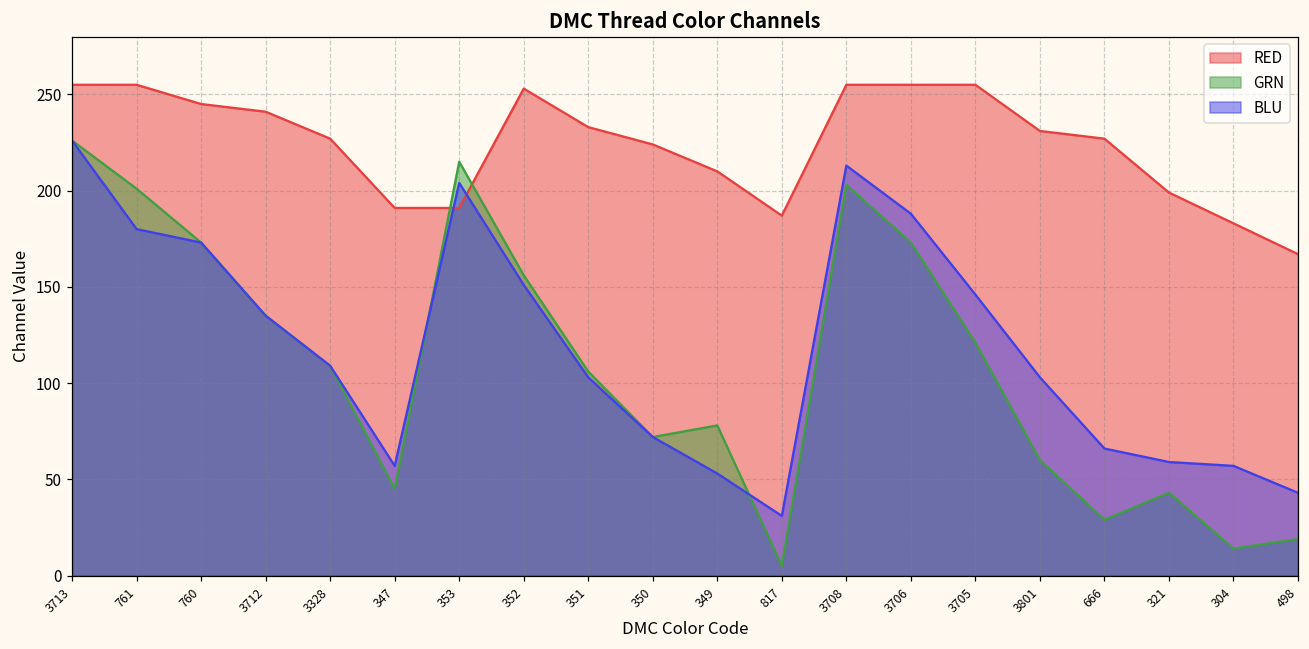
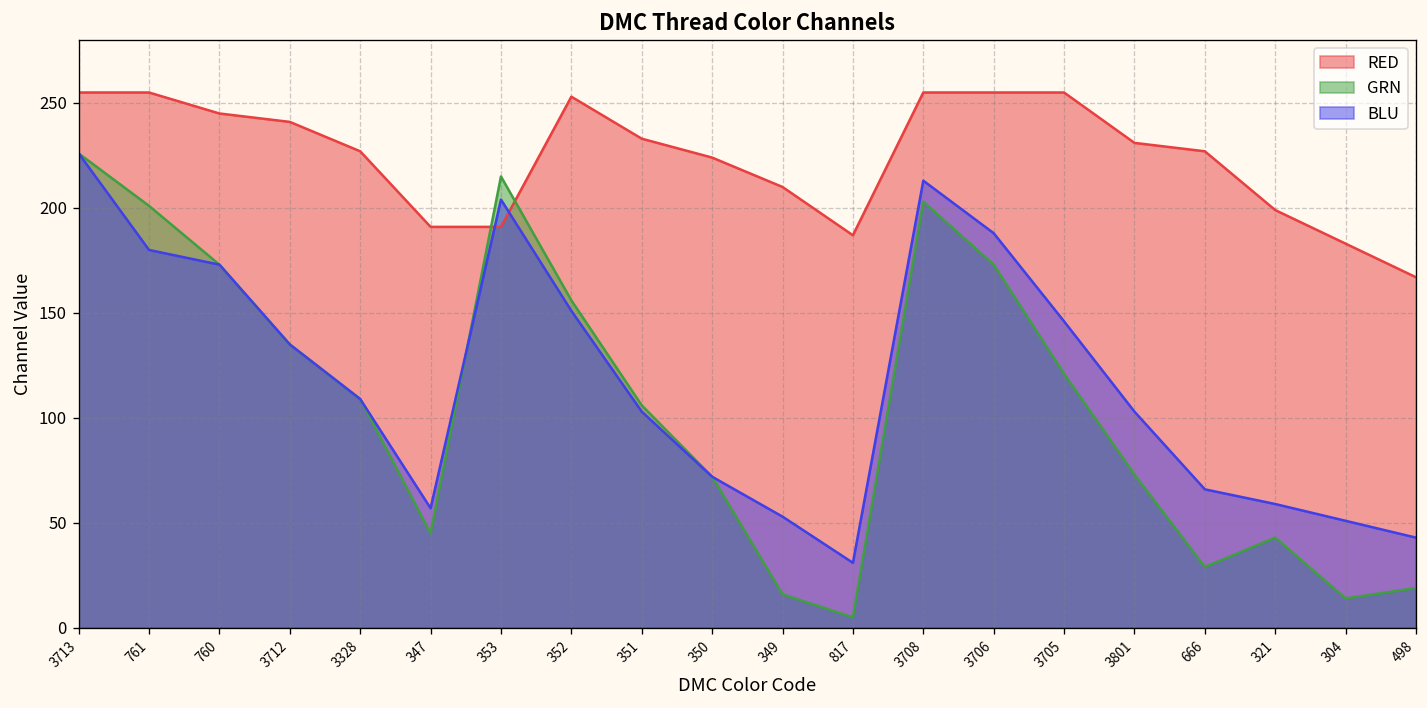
GRN, 349: 78 -> 16
GRN, 3801: 60 -> 73
BLU, 304: 57 -> 51
